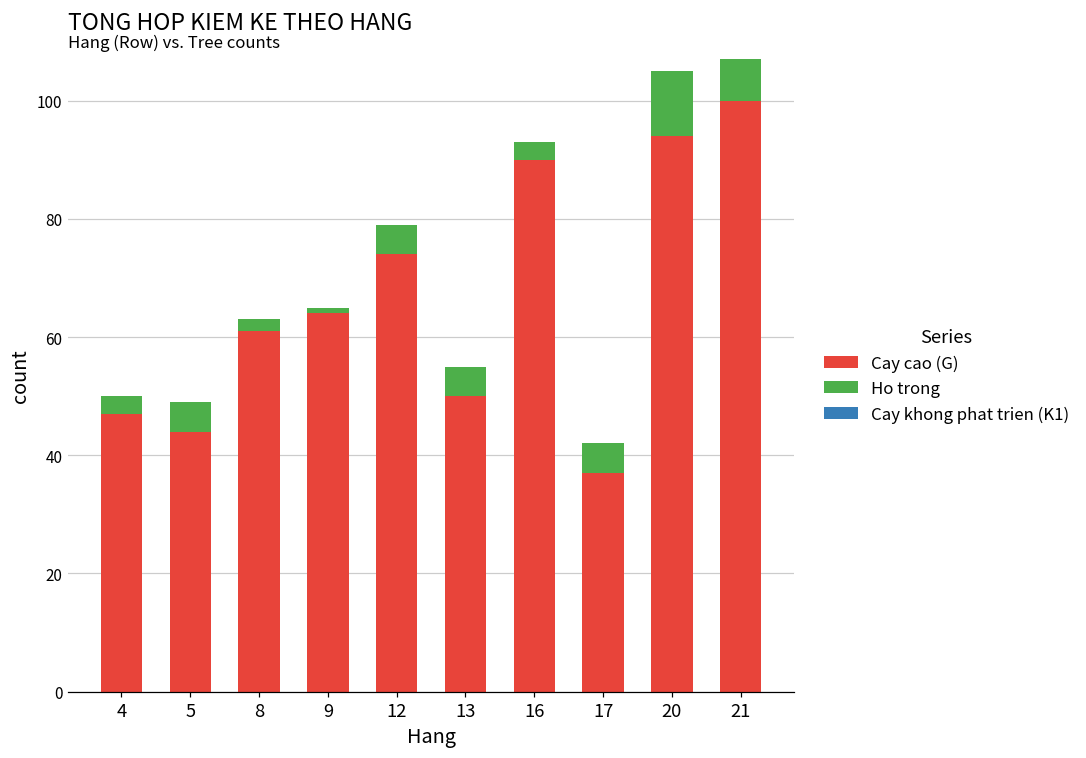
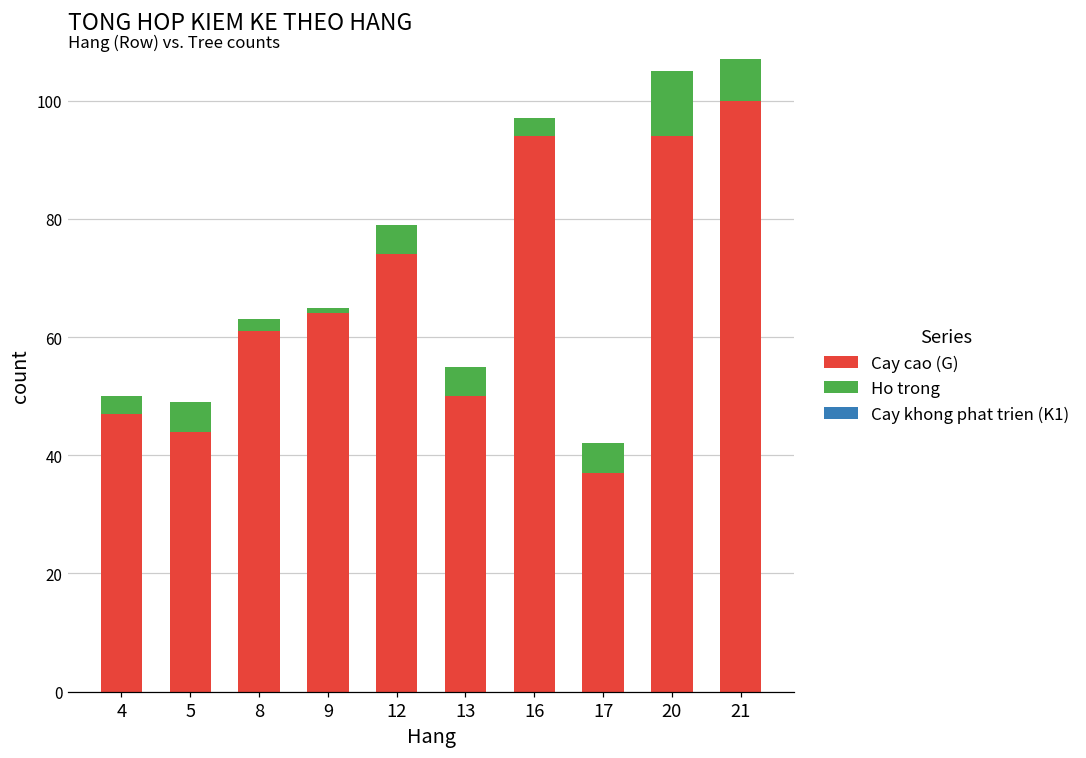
Cay cao (G), 16: 90 -> 94
